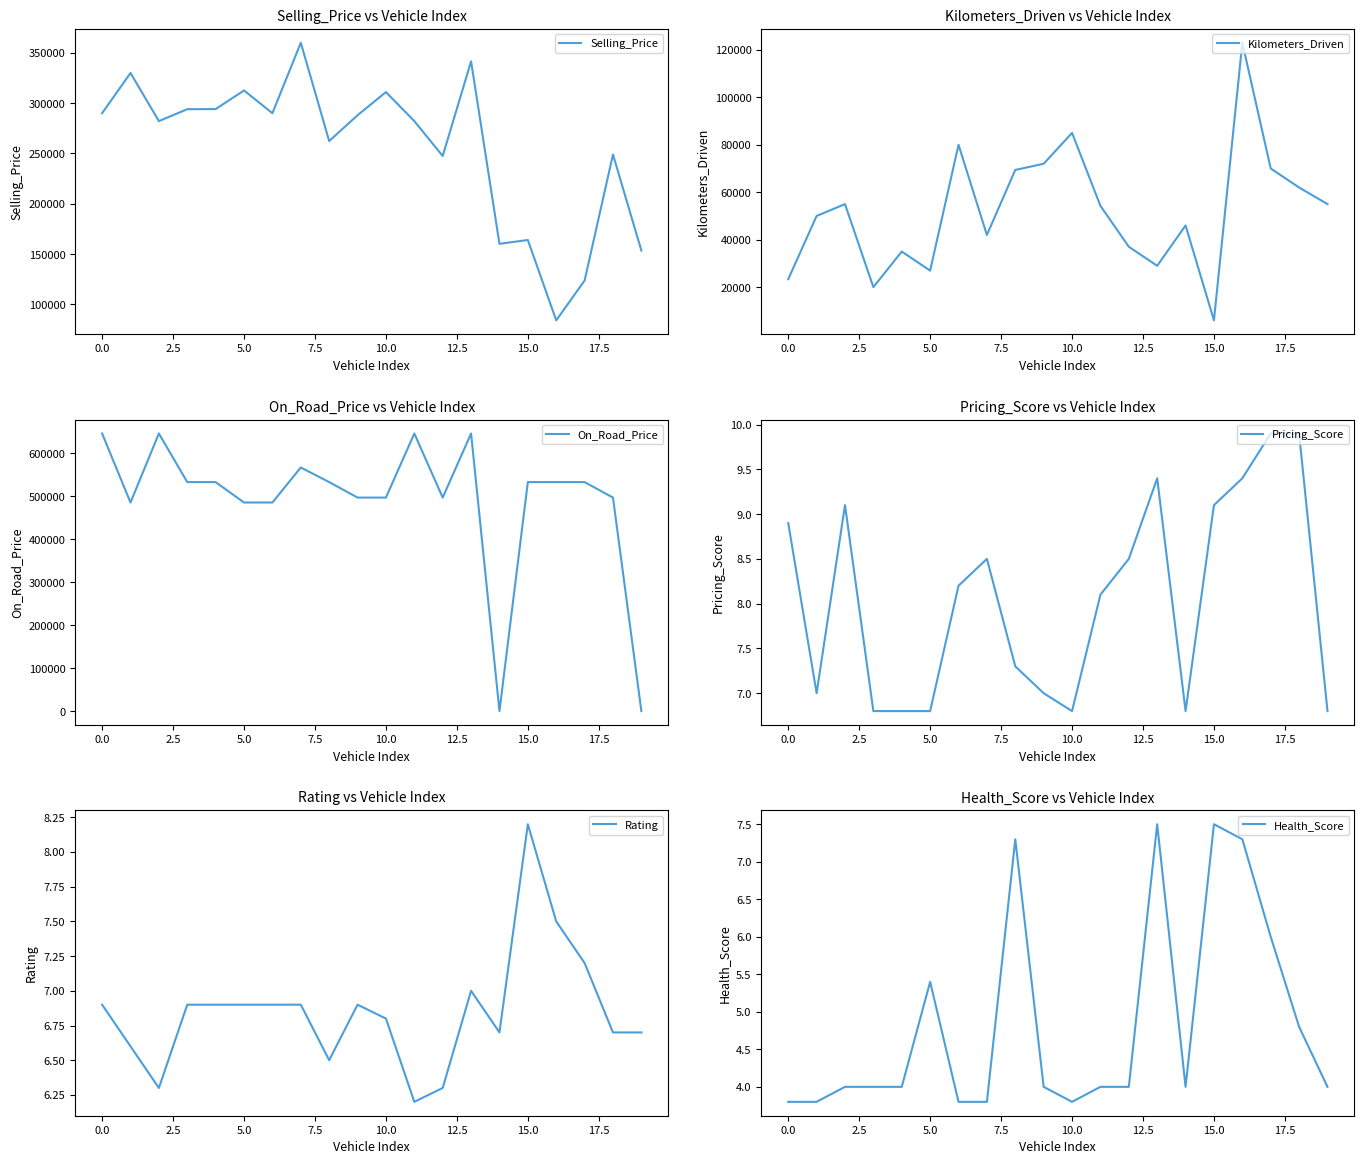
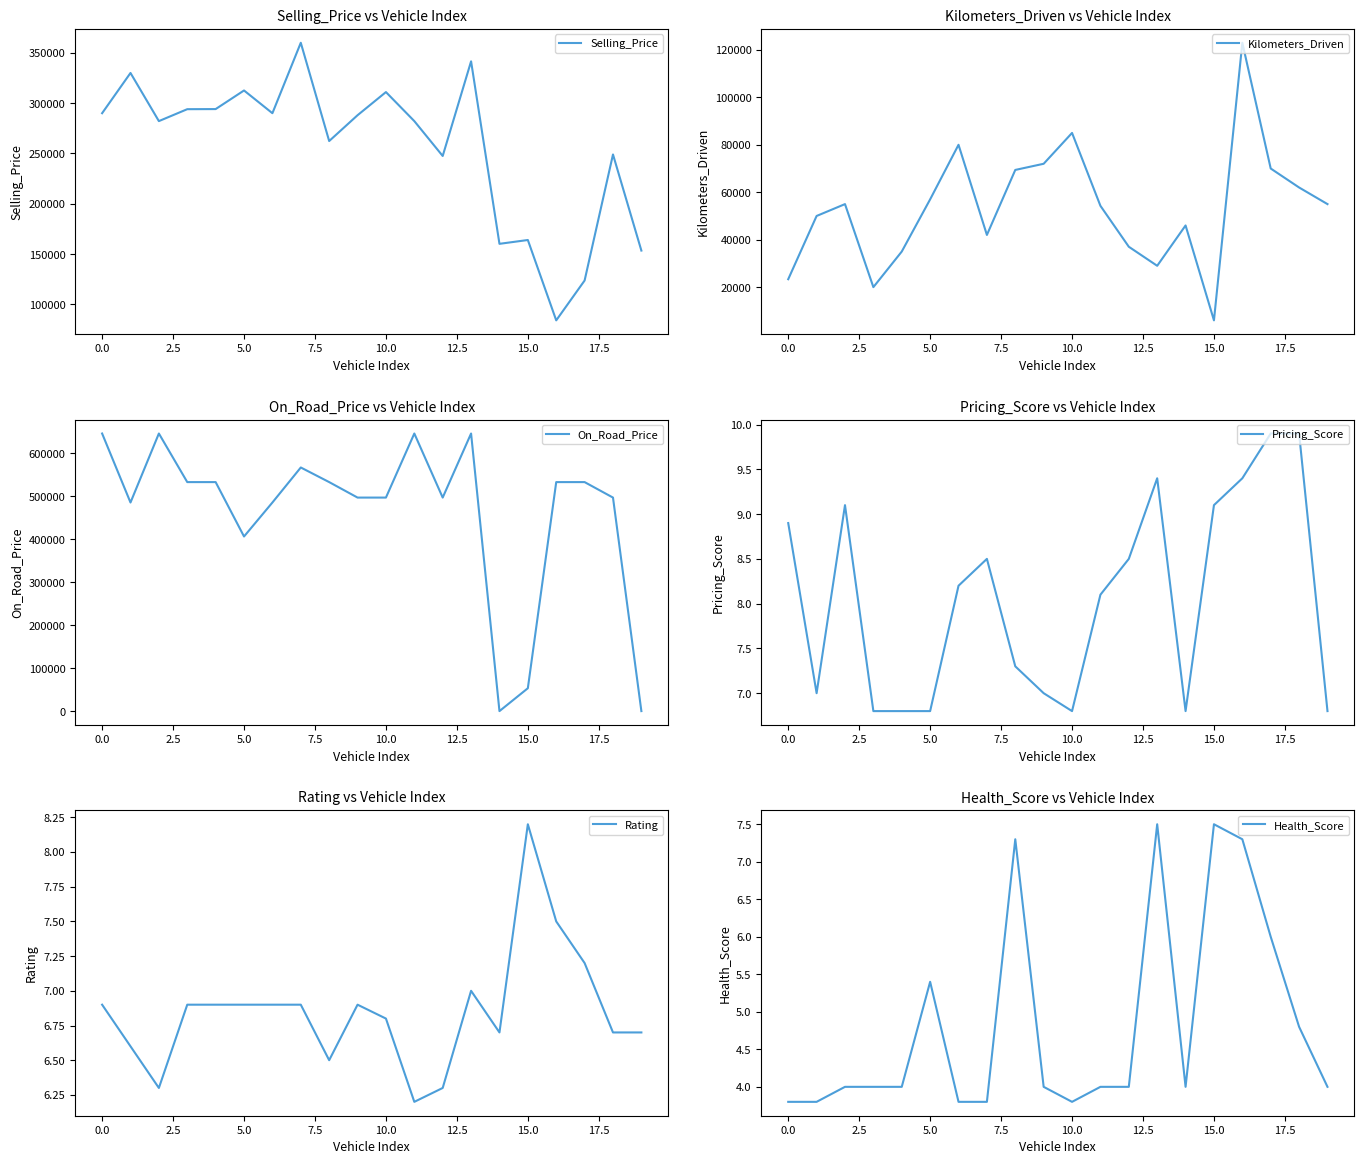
Kilometers_Driven vs Vehicle Index, 5.0: 27000 -> 57000
On_Road_Price vs Vehicle Index, 5.0: 490000 -> 410000
On_Road_Price vs Vehicle Index, 15.0: 530000 -> 50000
